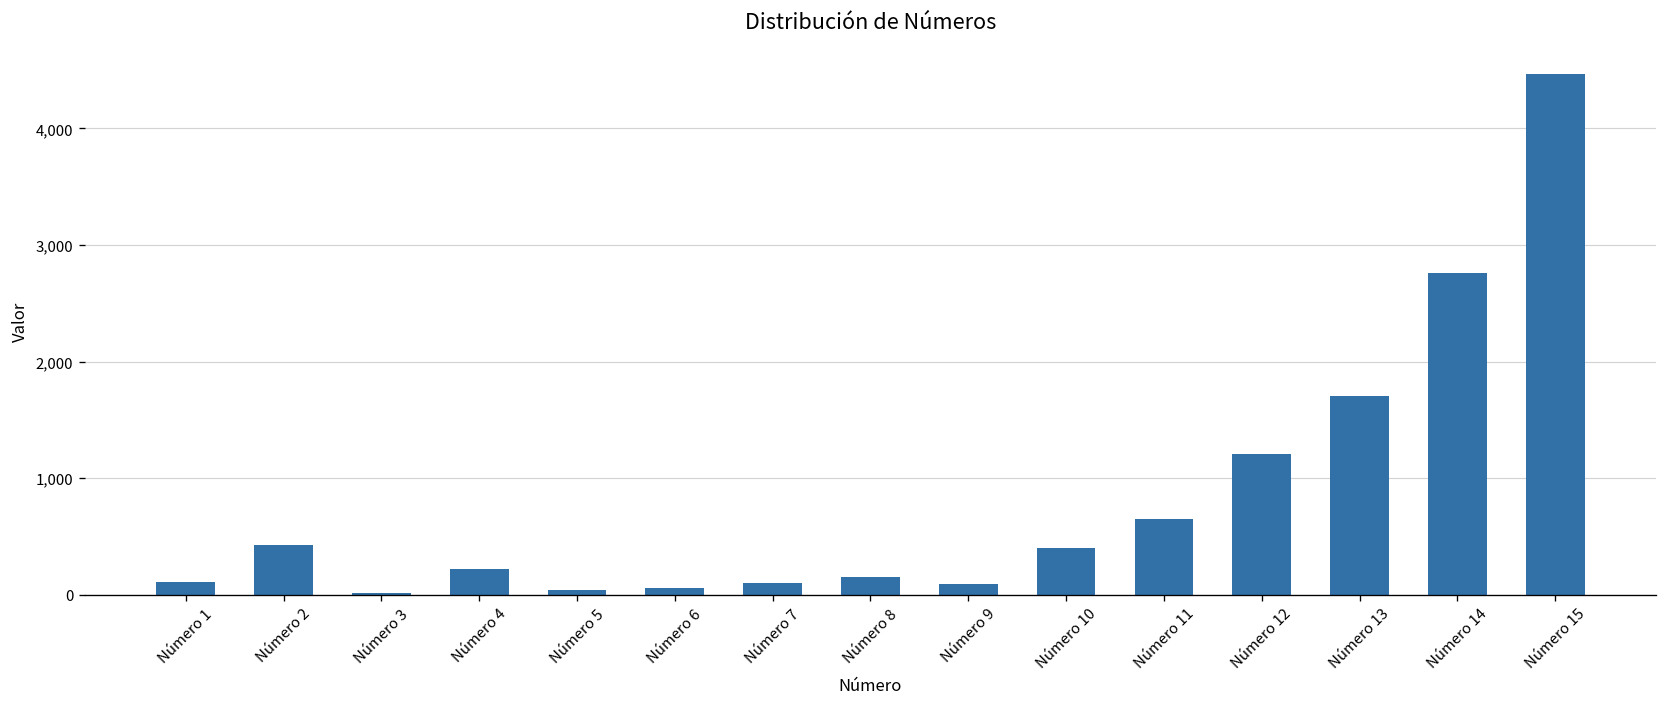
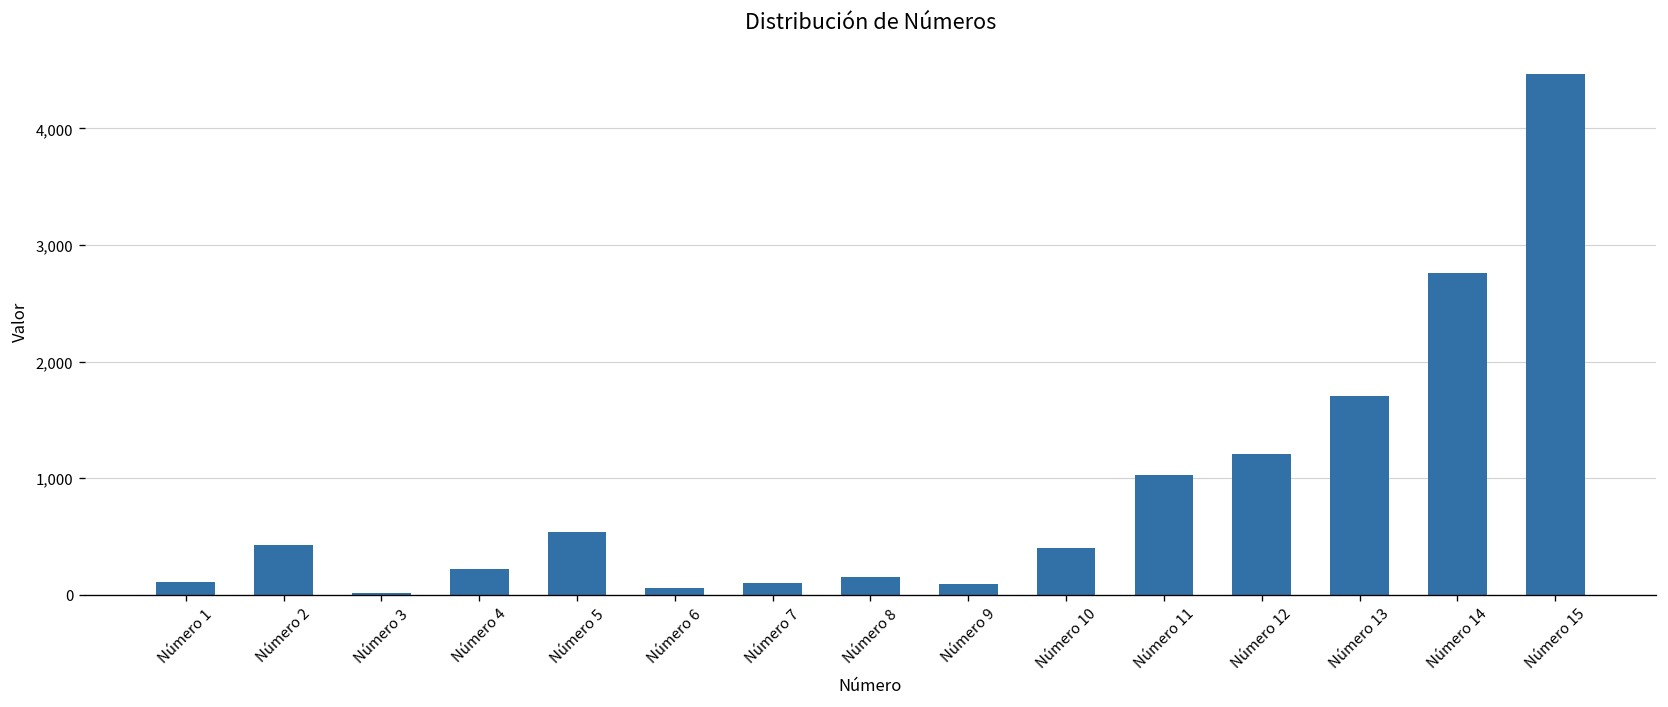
Número 5: 0 -> 500
Número 11: 700 -> 1,000
